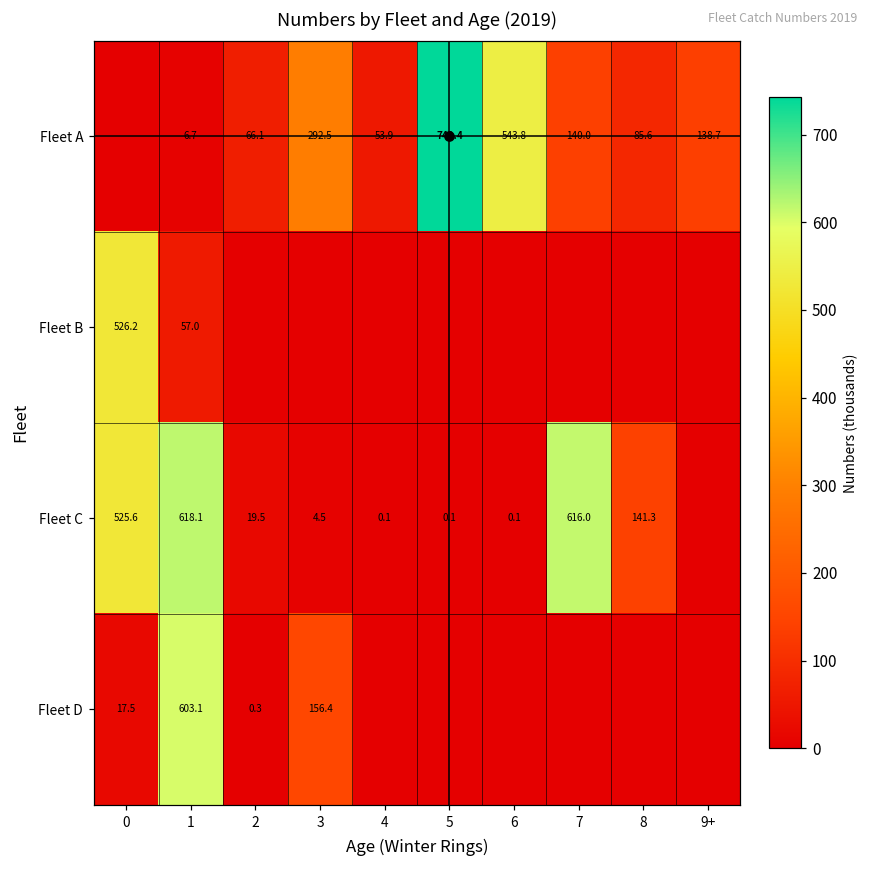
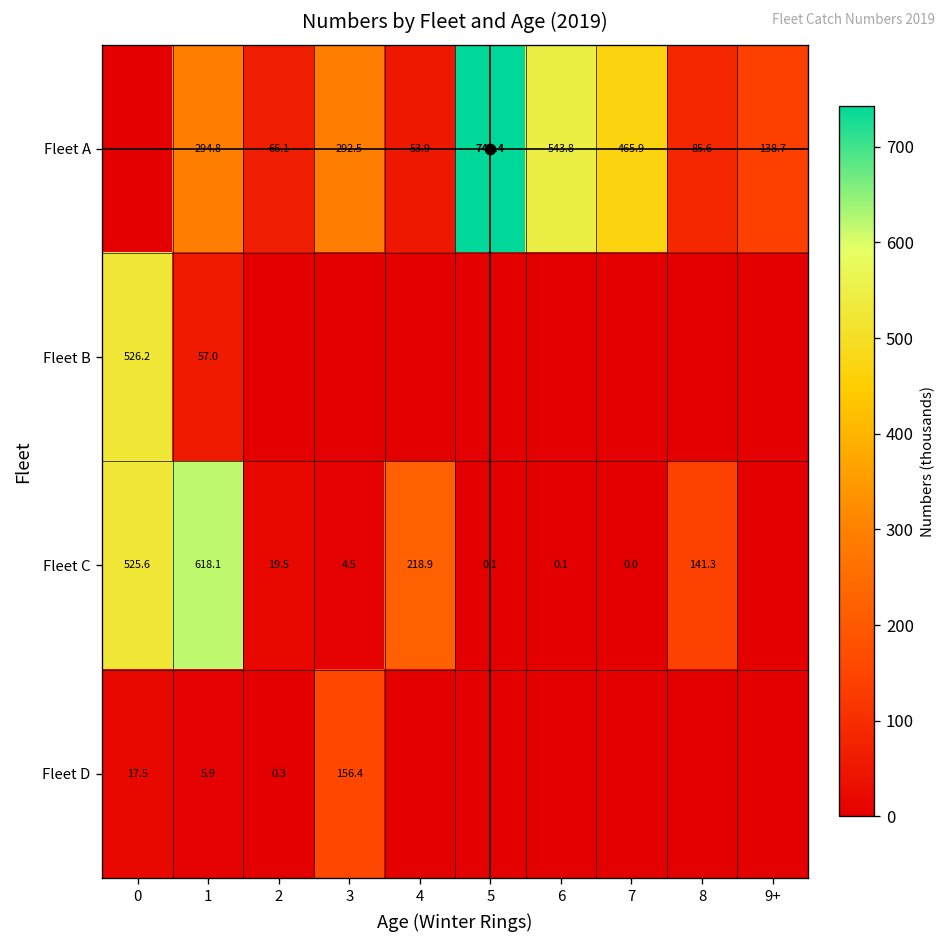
Fleet A, 1: 6.7 -> 294.8
Fleet A, 7: 140.0 -> 465.9
Fleet C, 4: 0.1 -> 218.9
Fleet C, 7: 616.0 -> 0.0
Fleet D, 1: 603.1 -> 5.9
